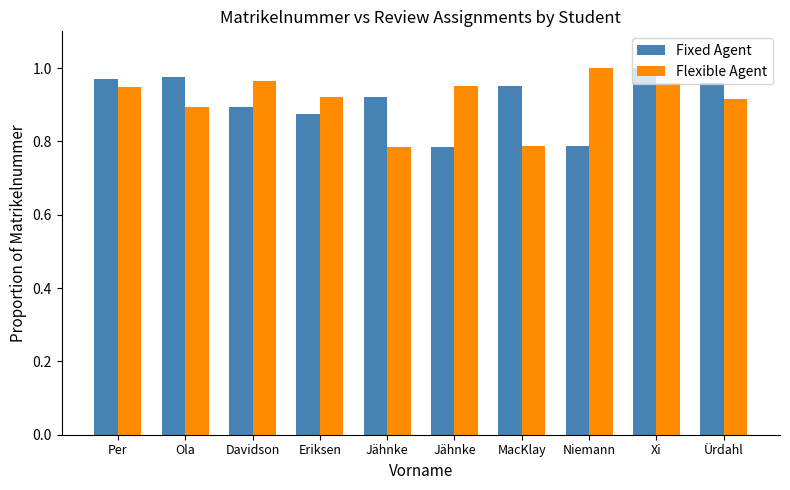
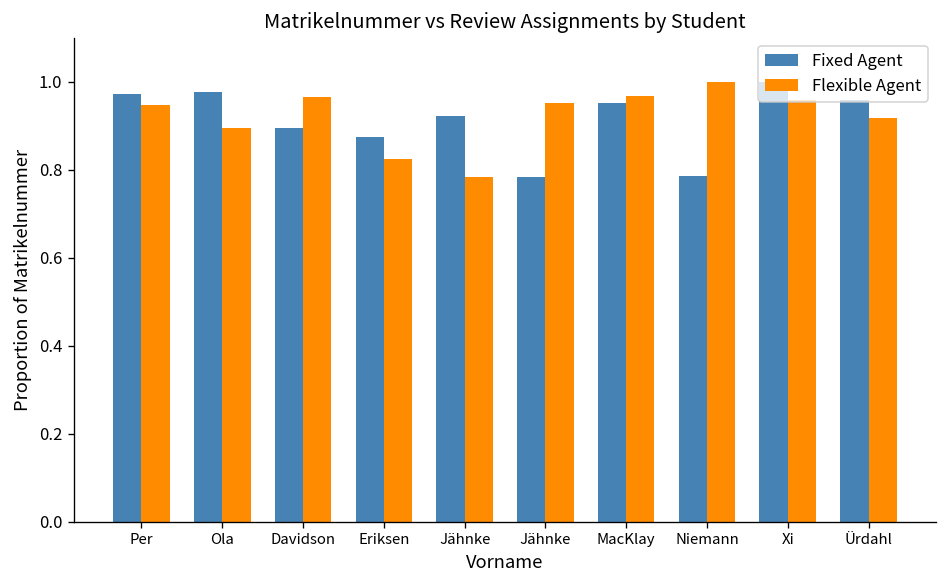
Flexible Agent, Eriksen: 0.92 -> 0.82
Flexible Agent, MacKlay: 0.79 -> 0.97
